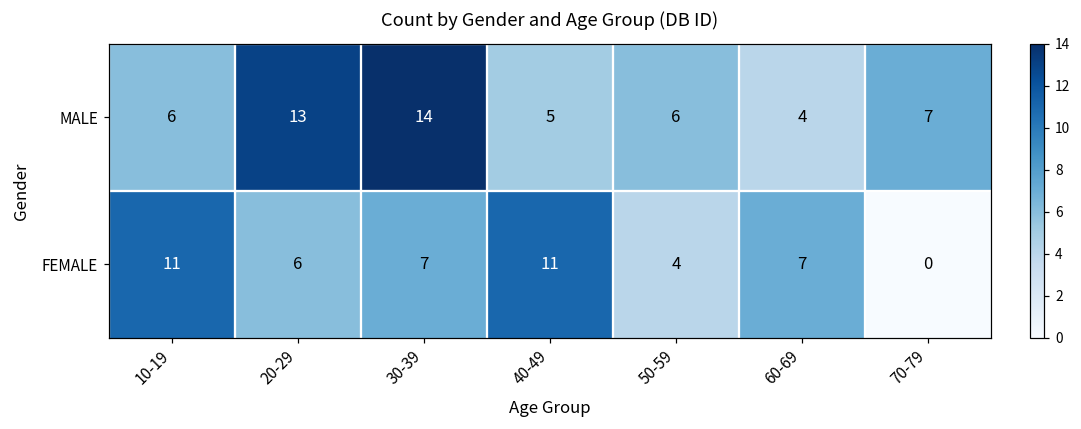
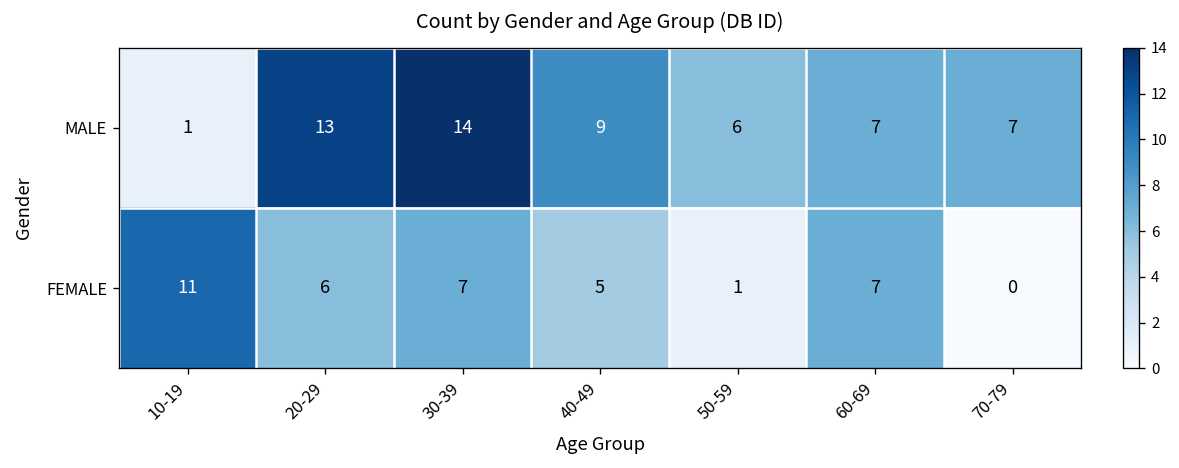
MALE, 10-19: 6 -> 1
MALE, 40-49: 5 -> 9
MALE, 60-69: 4 -> 7
FEMALE, 40-49: 11 -> 5
FEMALE, 50-59: 4 -> 1
